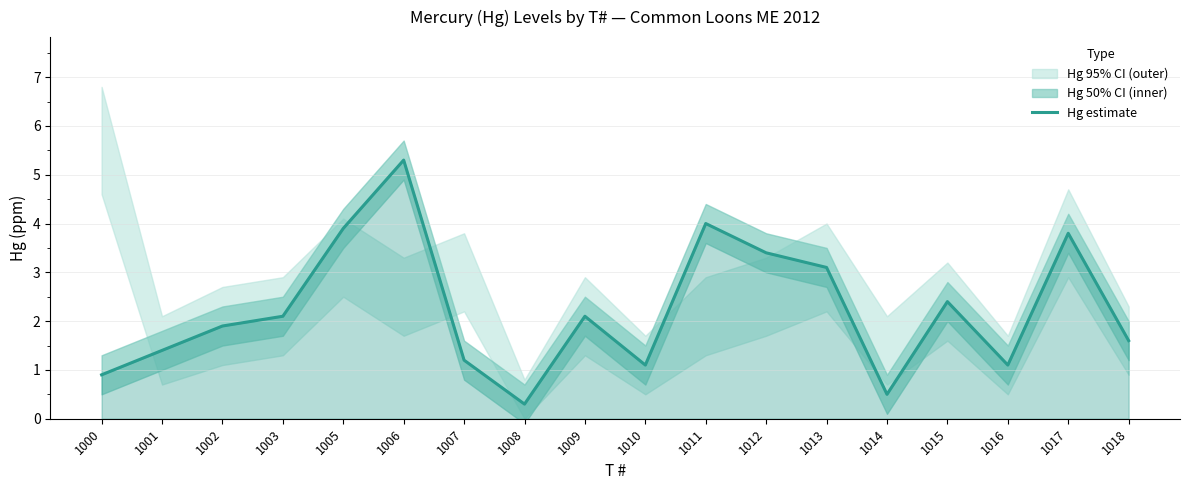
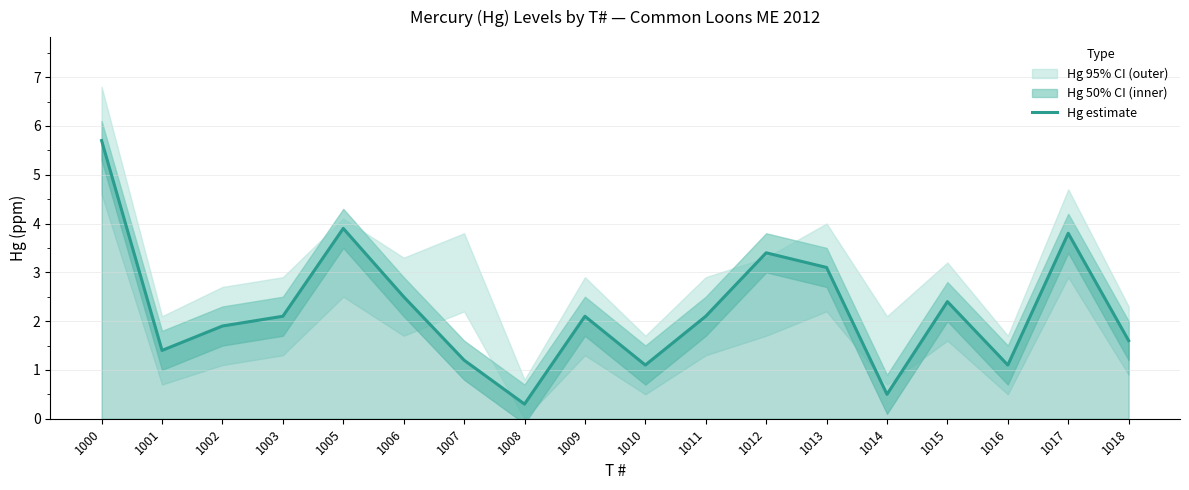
Hg estimate, 1000: 0.9 -> 5.7
Hg estimate, 1006: 5.3 -> 2.5
Hg estimate, 1011: 4.0 -> 2.1
